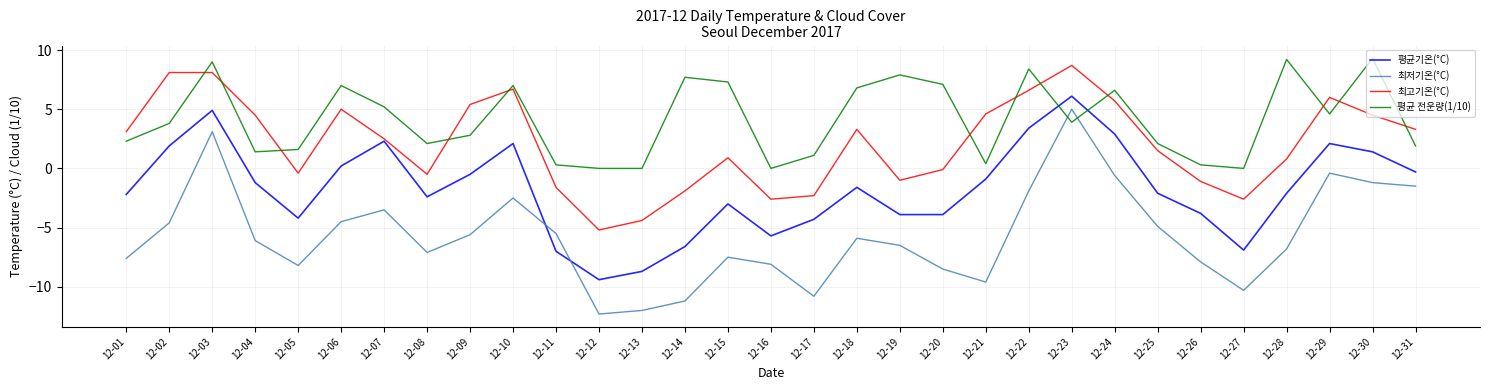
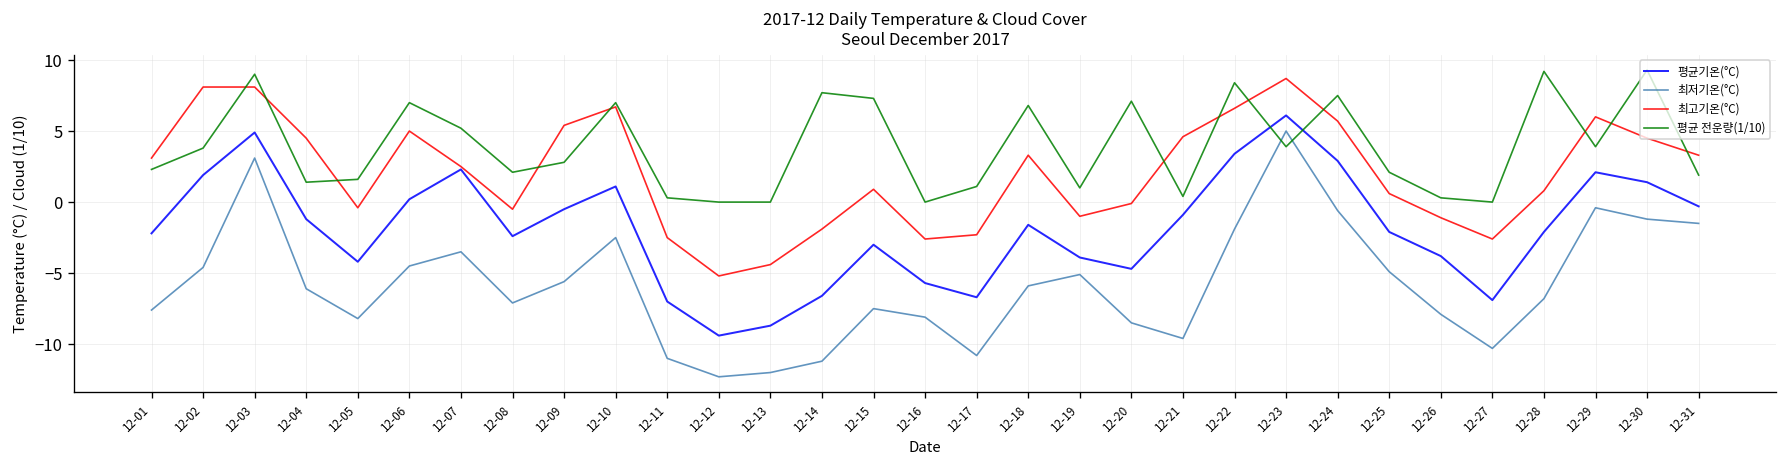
평균기온(°C), 12-10: 2.1 -> 1.1
최저기온(°C), 12-11: -5.5 -> -11.0
최고기온(°C), 12-11: -1.6 -> -2.5
평균기온(°C), 12-17: -4.3 -> -6.7
최저기온(°C), 12-19: -6.5 -> -5.1
평균 전운량(1/10), 12-19: 7.9 -> 1.0
평균기온(°C), 12-20: -3.9 -> -4.7
평균 전운량(1/10), 12-24: 6.6 -> 7.5
최고기온(°C), 12-25: 1.5 -> 0.6
평균 전운량(1/10), 12-29: 4.6 -> 3.9
